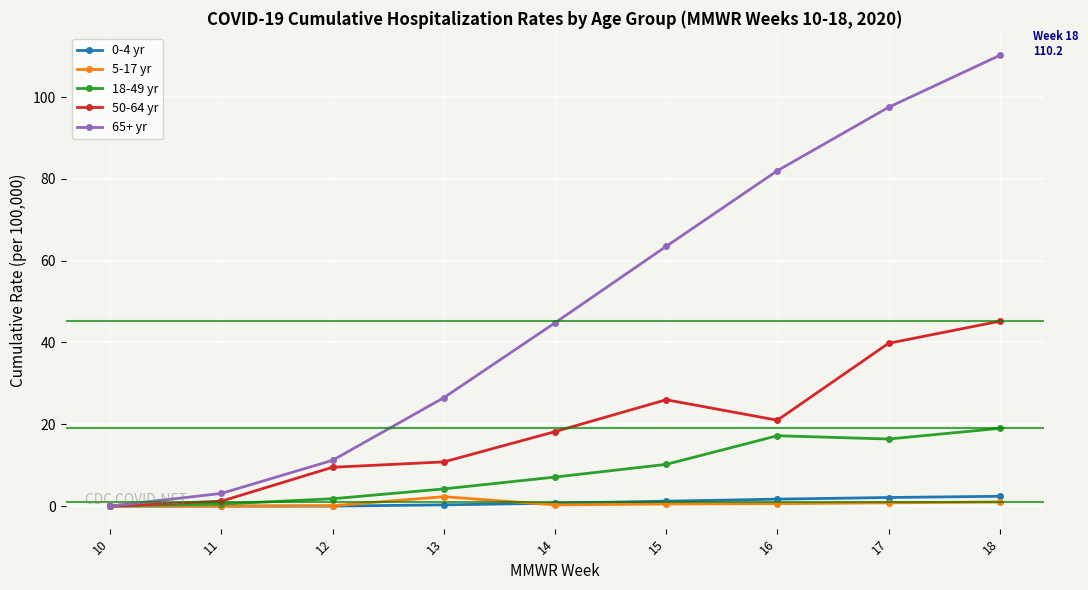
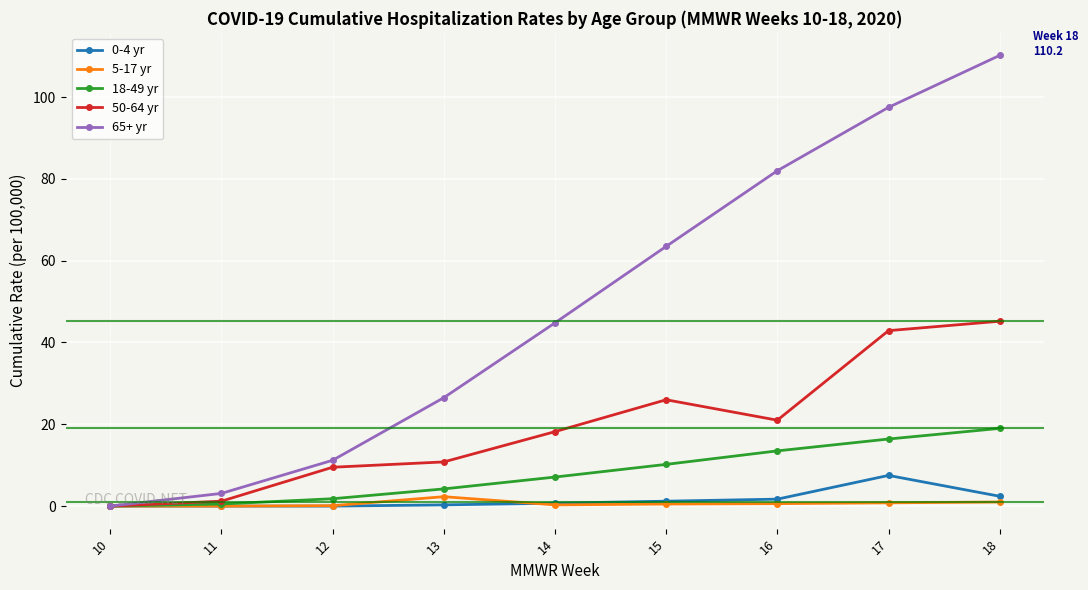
18-49 yr, 16: 17 -> 14
0-4 yr, 17: 2 -> 8
50-64 yr, 17: 40 -> 43
